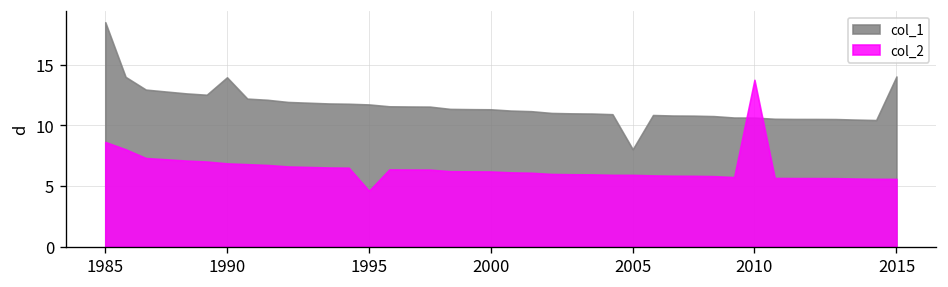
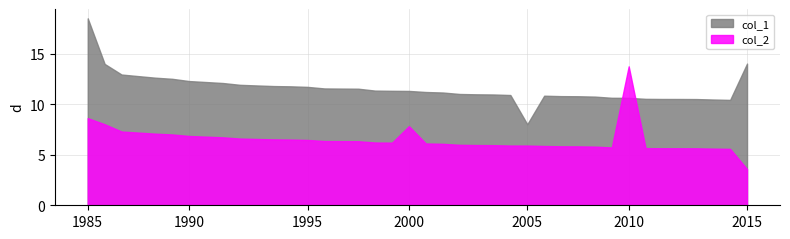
col_1, 1990: 14.0 -> 12.3
col_2, 1995: 4.6 -> 6.5
col_2, 2000: 6.2 -> 7.8
col_2, 2015: 5.6 -> 3.6
